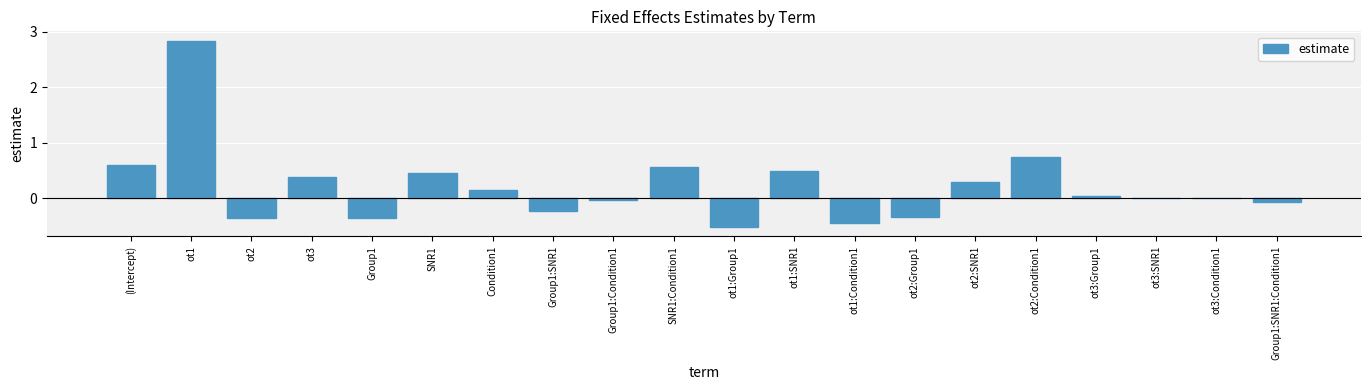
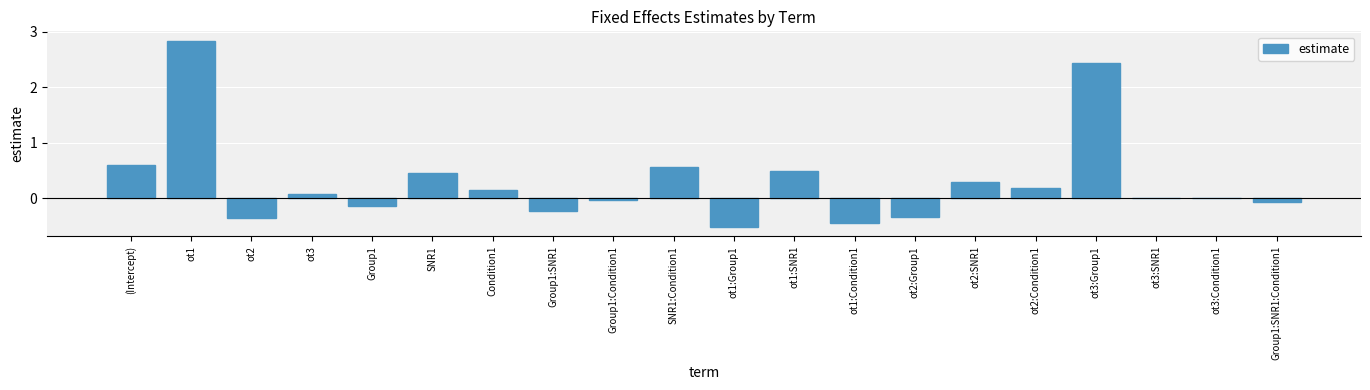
ot3: 0.4 -> 0.1
Group1: -0.4 -> -0.1
ot2:Condition1: 0.7 -> 0.2
ot3:Group1: 0.0 -> 2.4
